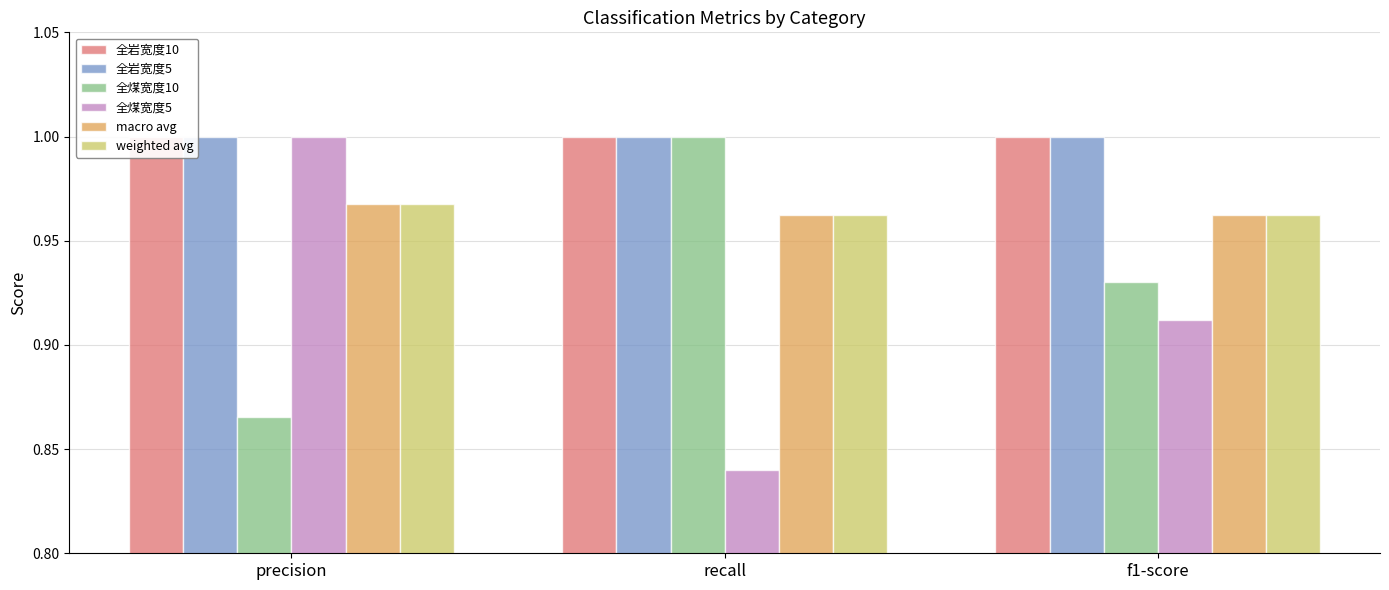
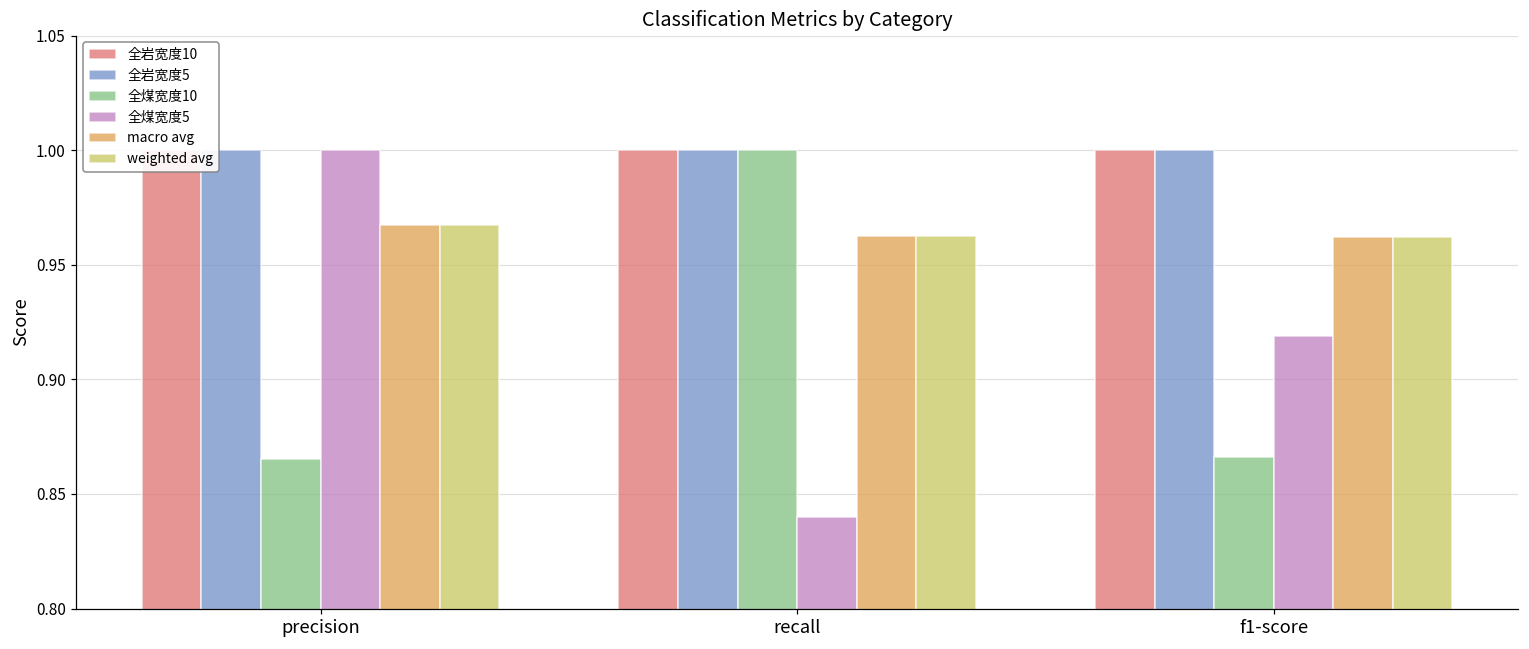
全煤宽度10, f1-score: 0.930 -> 0.866
全煤宽度5, f1-score: 0.912 -> 0.919
